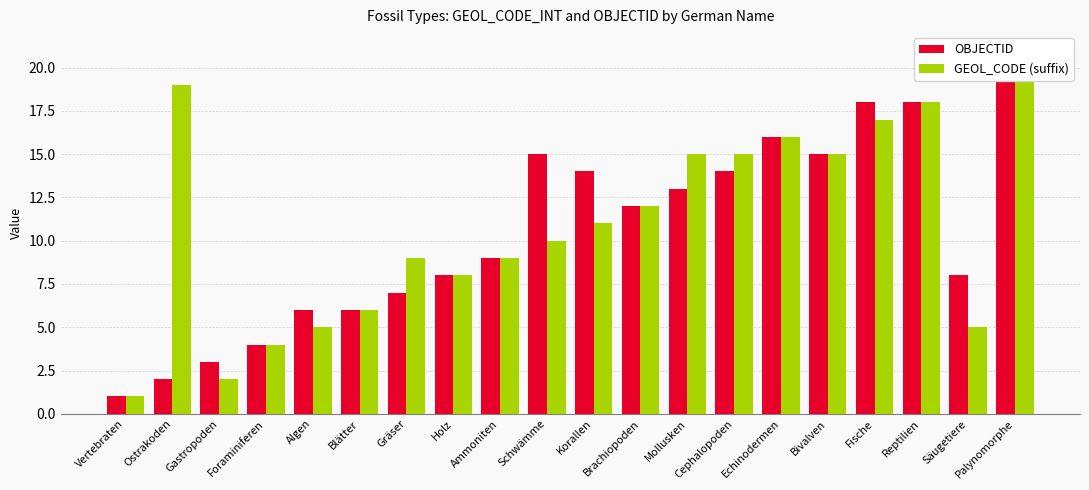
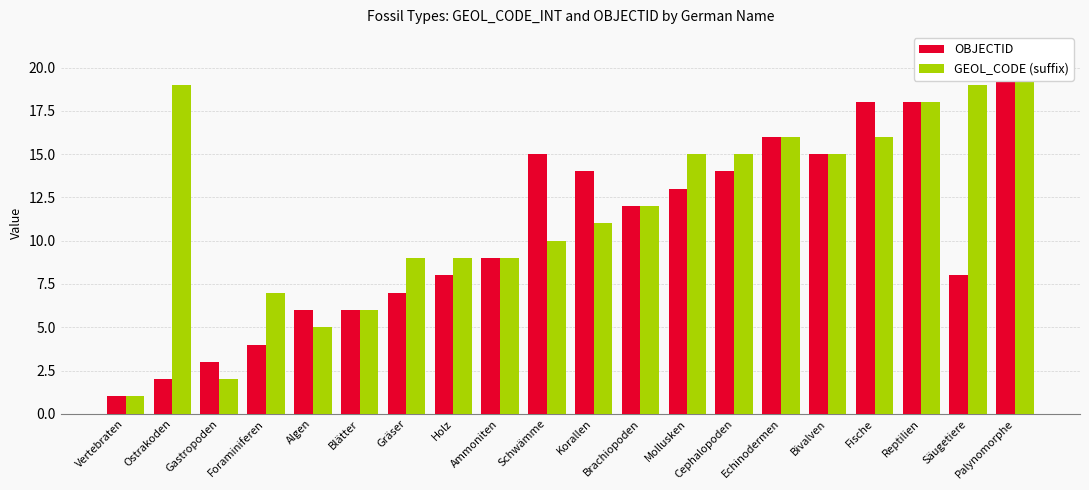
GEOL_CODE (suffix), Foraminiferen: 4.0 -> 7.0
GEOL_CODE (suffix), Holz: 8.0 -> 9.0
GEOL_CODE (suffix), Fische: 17.0 -> 16.0
GEOL_CODE (suffix), Säugetiere: 5.0 -> 19.0
